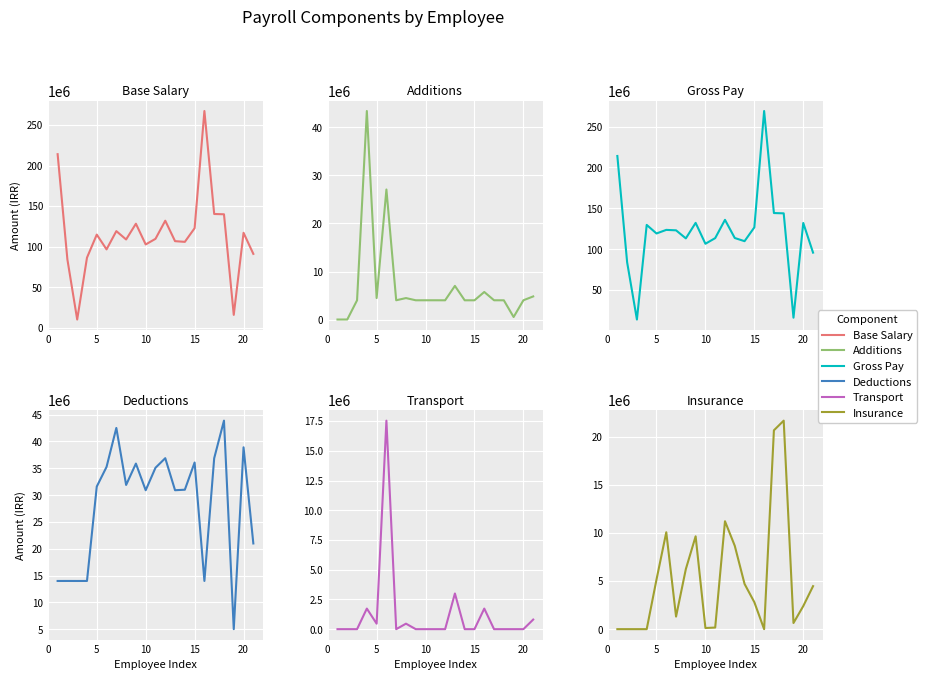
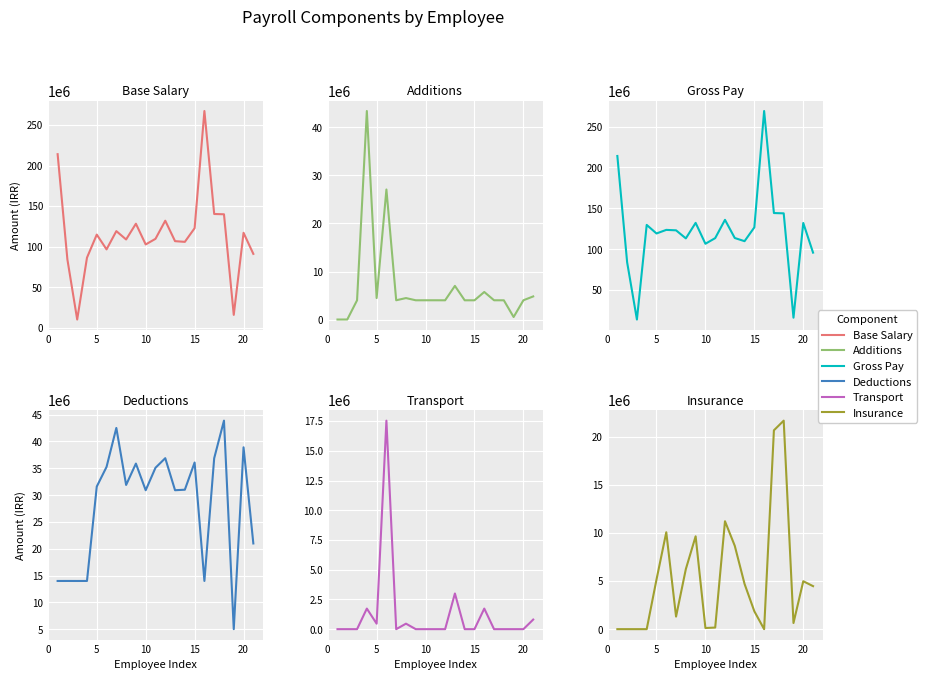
Insurance, 15: 3000000 -> 2000000
Insurance, 20: 2000000 -> 5000000
